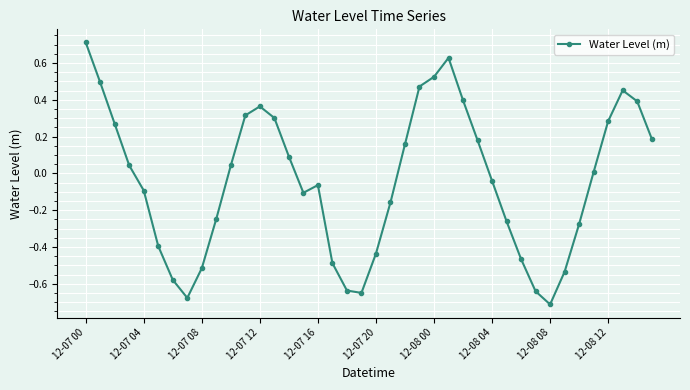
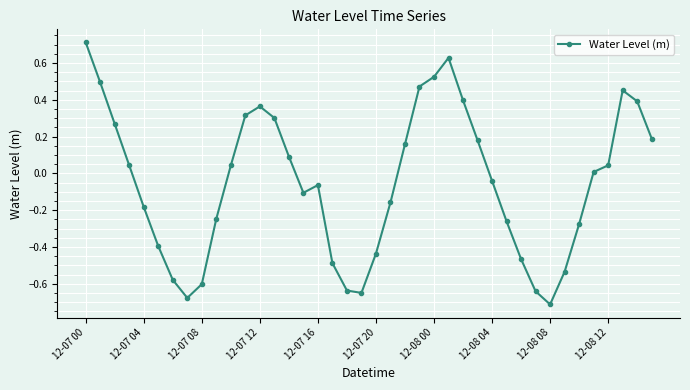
12-07 04: -0.09 -> -0.18
12-07 08: -0.52 -> -0.60
12-08 12: 0.28 -> 0.04
